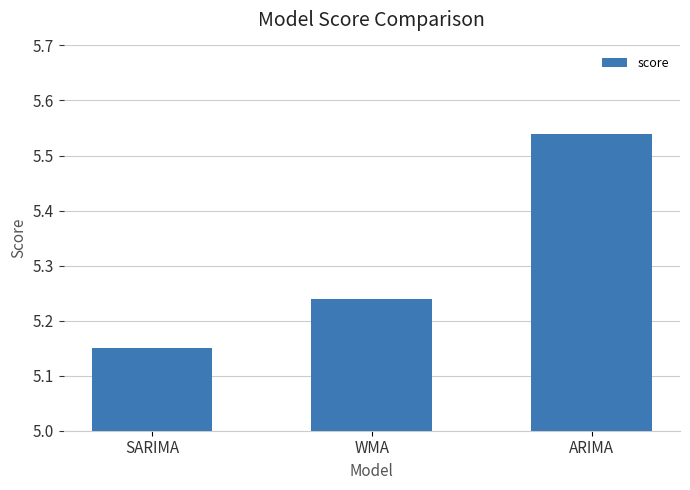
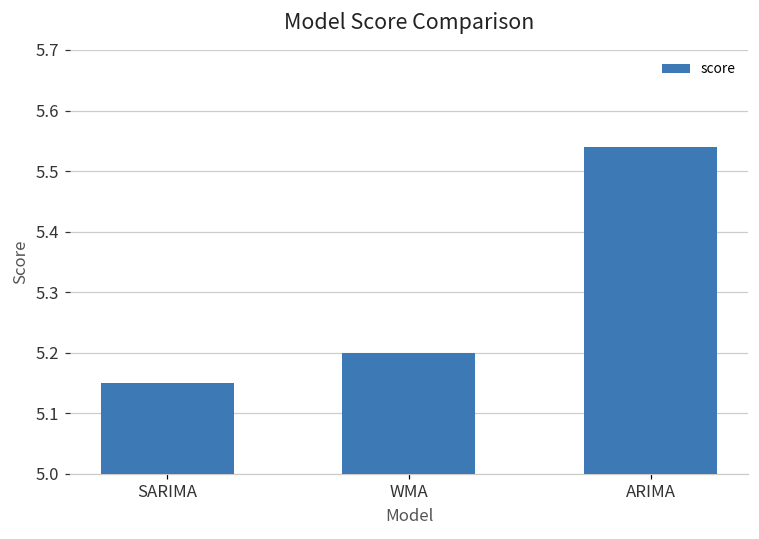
WMA: 5.24 -> 5.20
